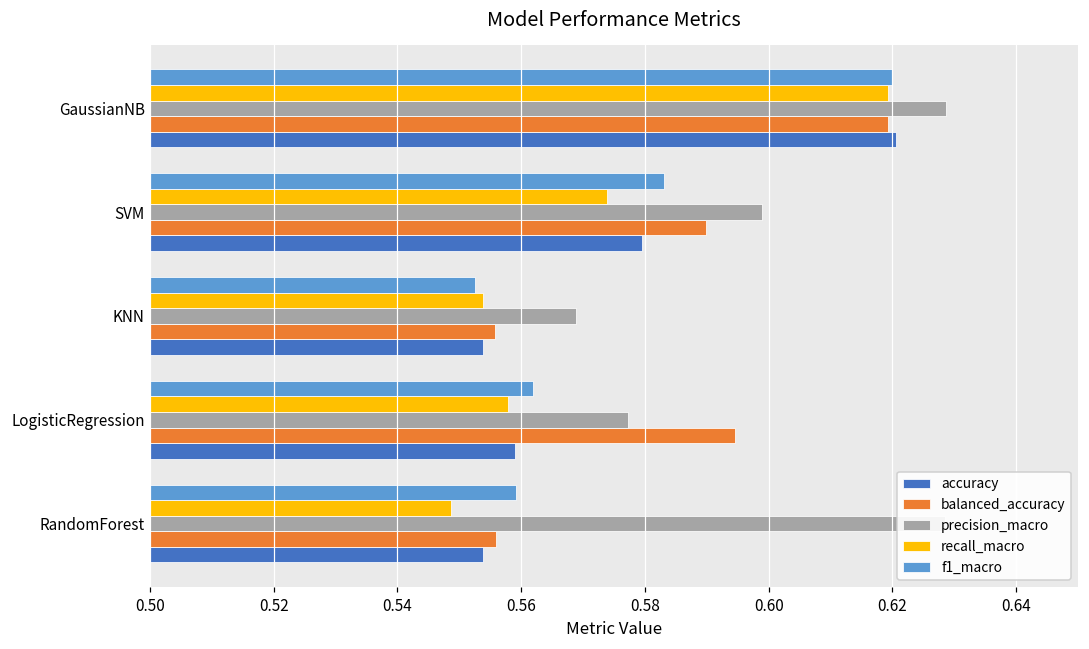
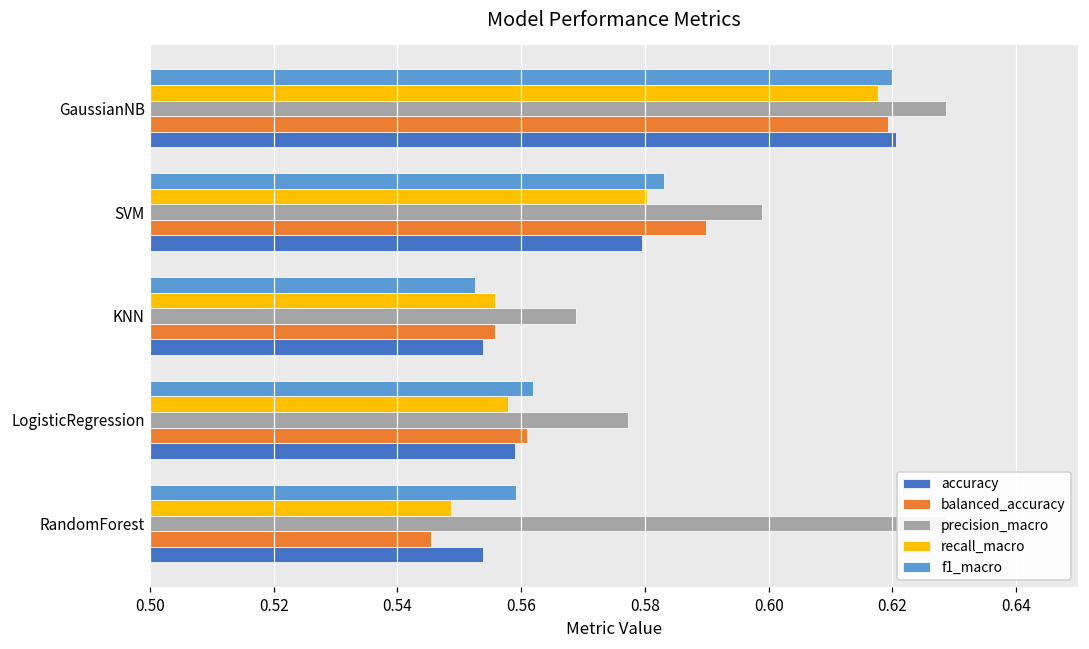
recall_macro, GaussianNB: 0.619 -> 0.618
recall_macro, SVM: 0.574 -> 0.580
recall_macro, KNN: 0.554 -> 0.556
balanced_accuracy, LogisticRegression: 0.595 -> 0.561
balanced_accuracy, RandomForest: 0.556 -> 0.545
